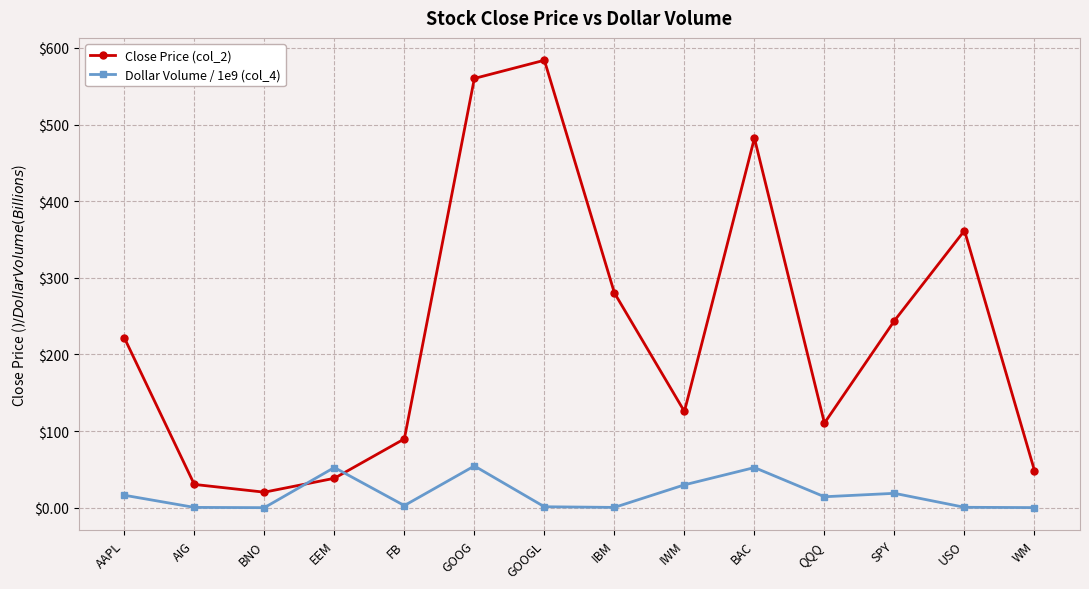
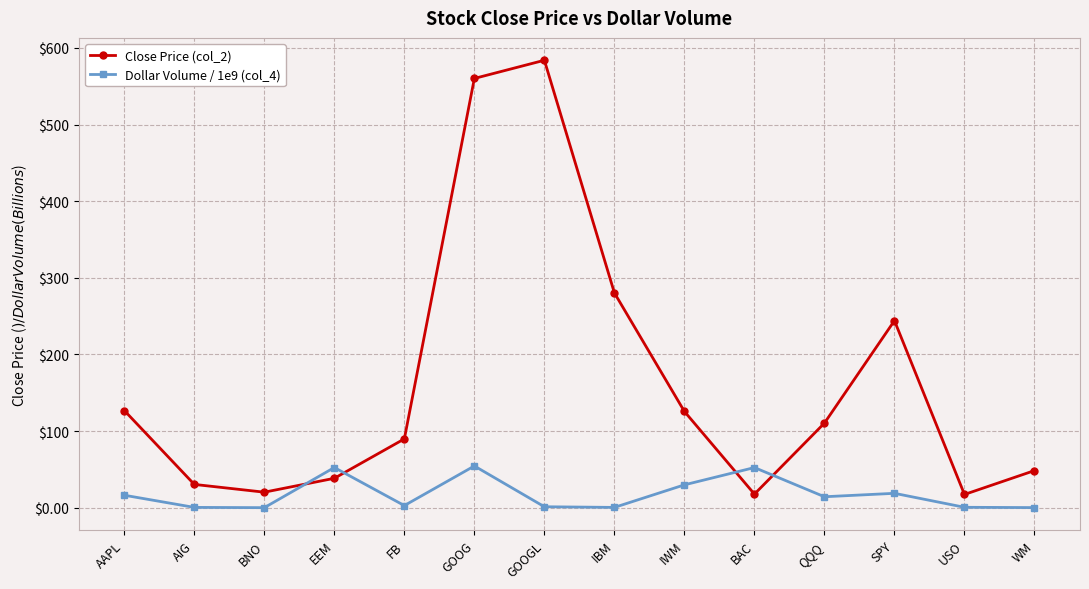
Close Price (col_2), AAPL: $220 -> $130
Close Price (col_2), BAC: $480 -> $20
Close Price (col_2), USO: $360 -> $20
